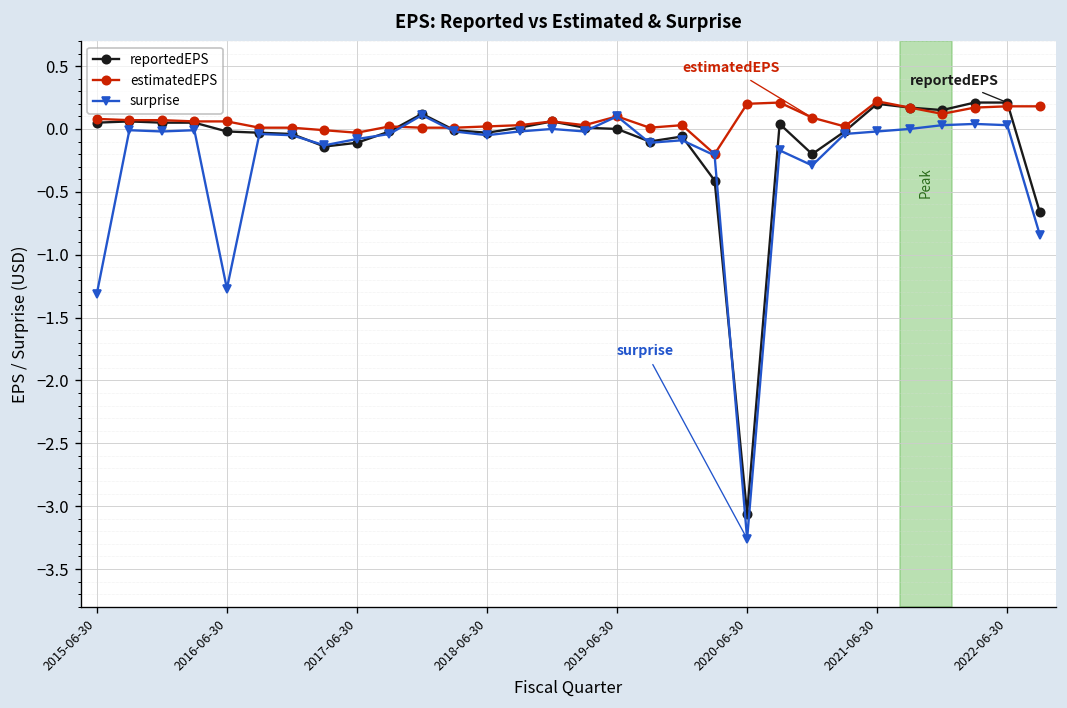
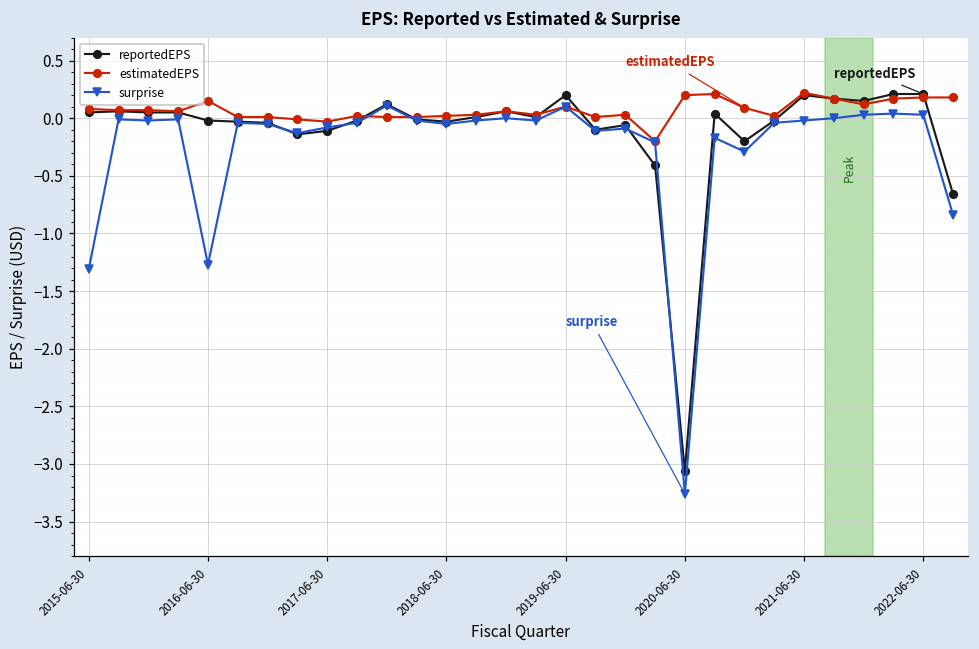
estimatedEPS, 2016-06-30: 0.06 -> 0.15
reportedEPS, 2019-06-30: 0.0 -> 0.2
